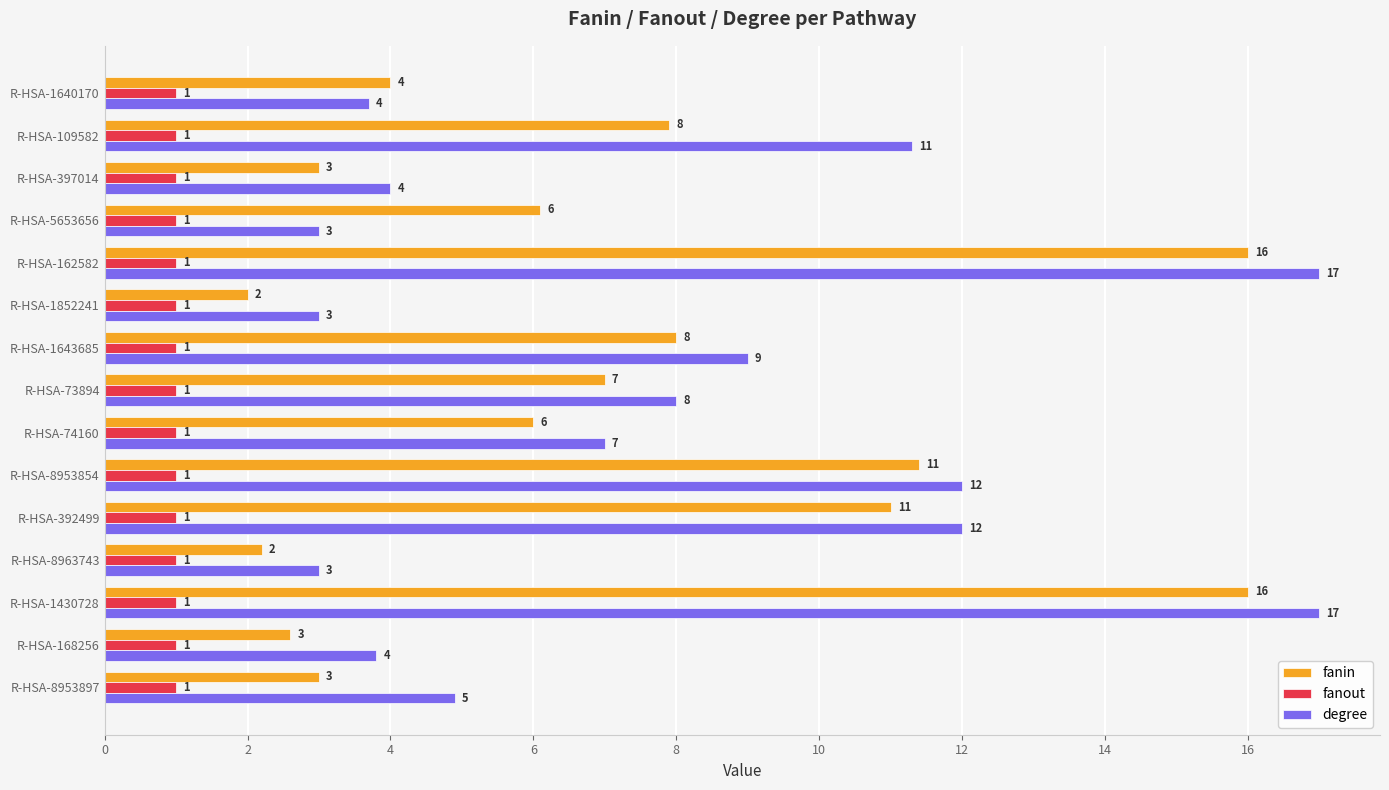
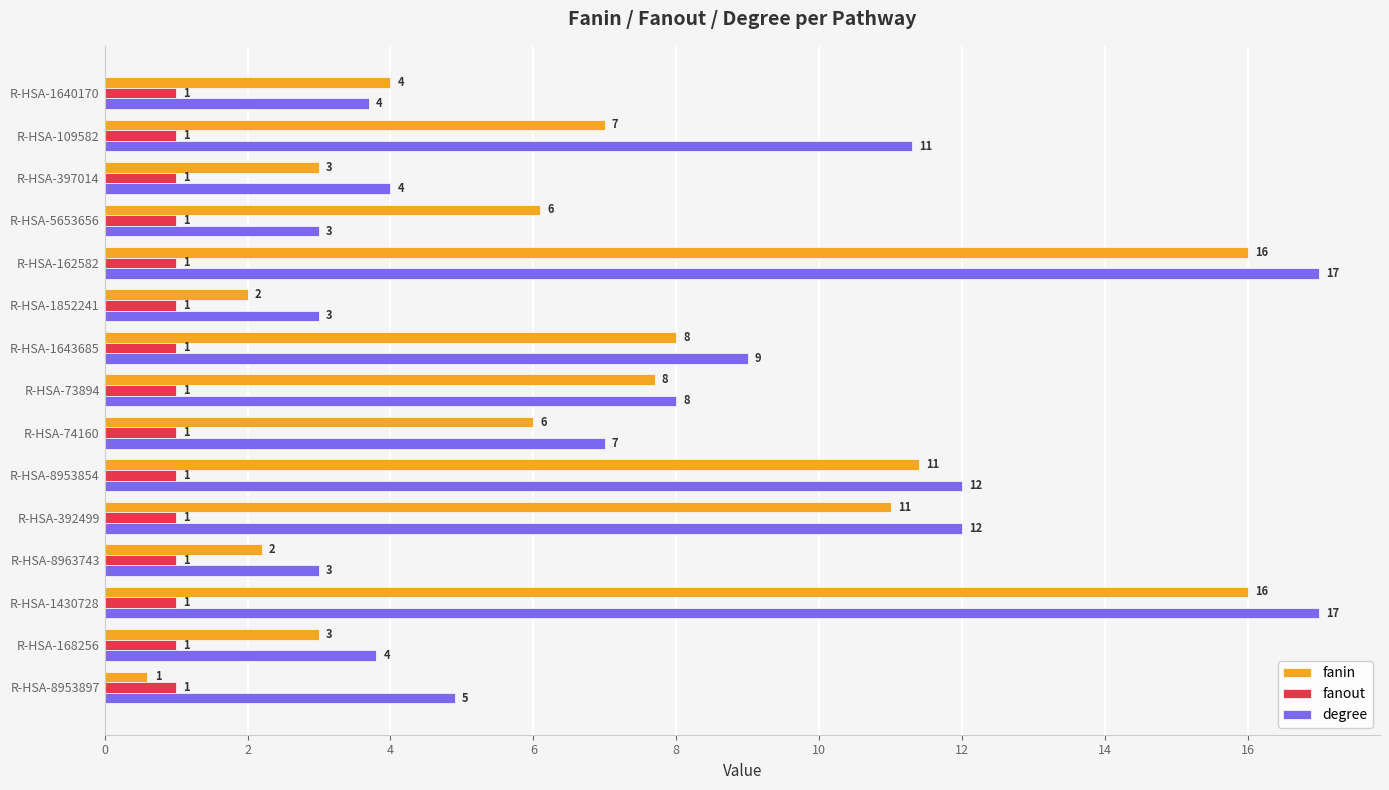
fanin, R-HSA-109582: 8 -> 7
fanin, R-HSA-73894: 7 -> 8
fanin, R-HSA-168256: 2.6 -> 3.0
fanin, R-HSA-8953897: 3 -> 1
